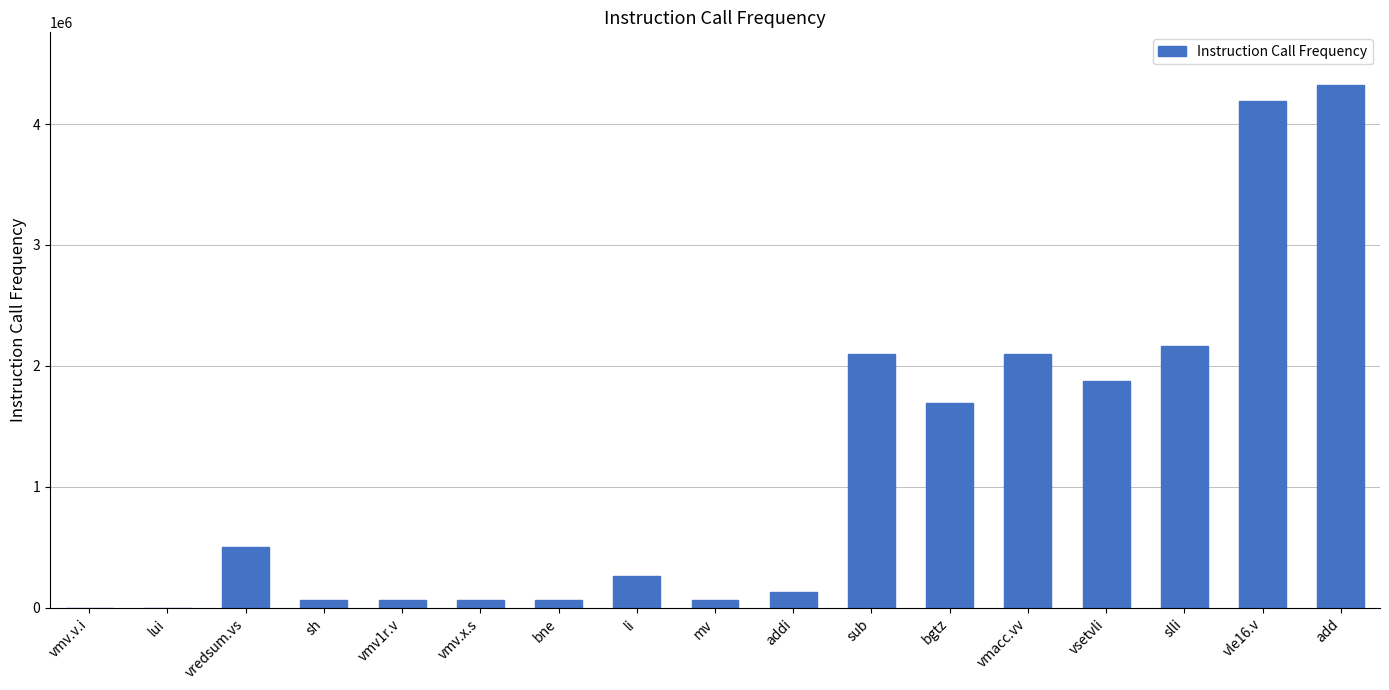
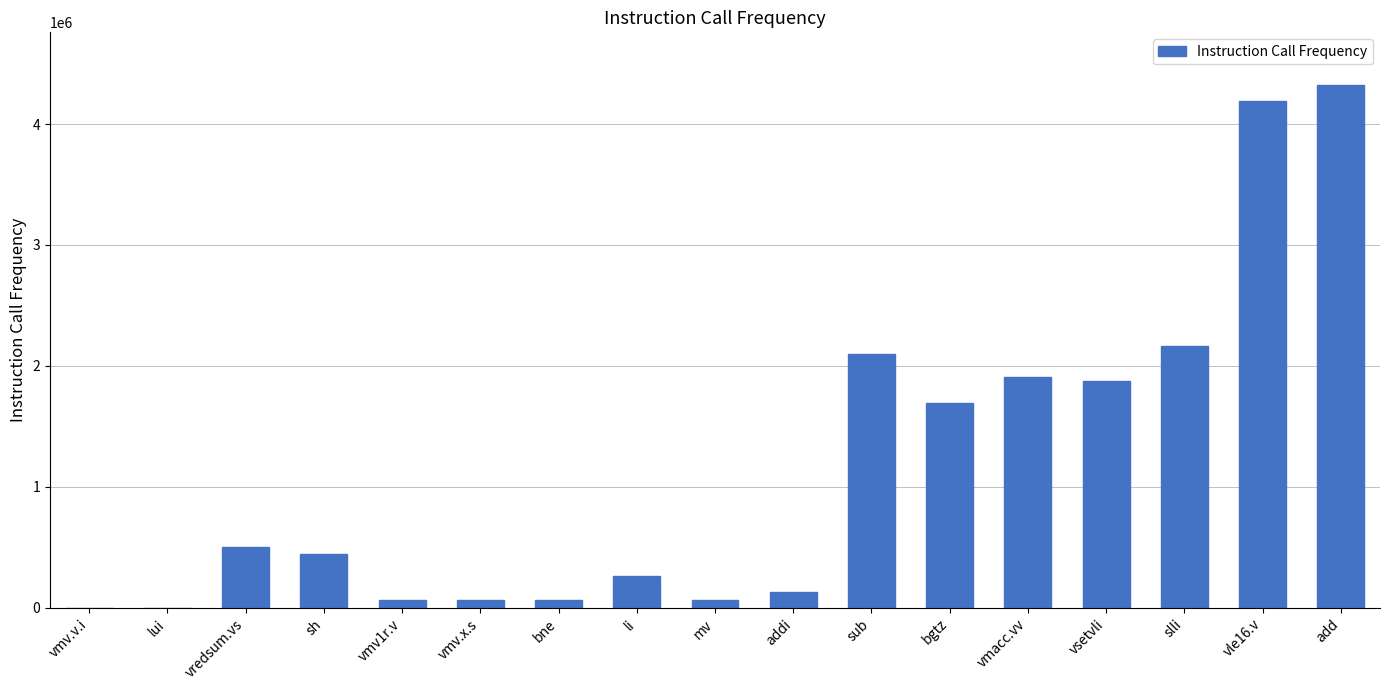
sh: 70000 -> 440000
vmacc.vv: 2100000 -> 1910000
